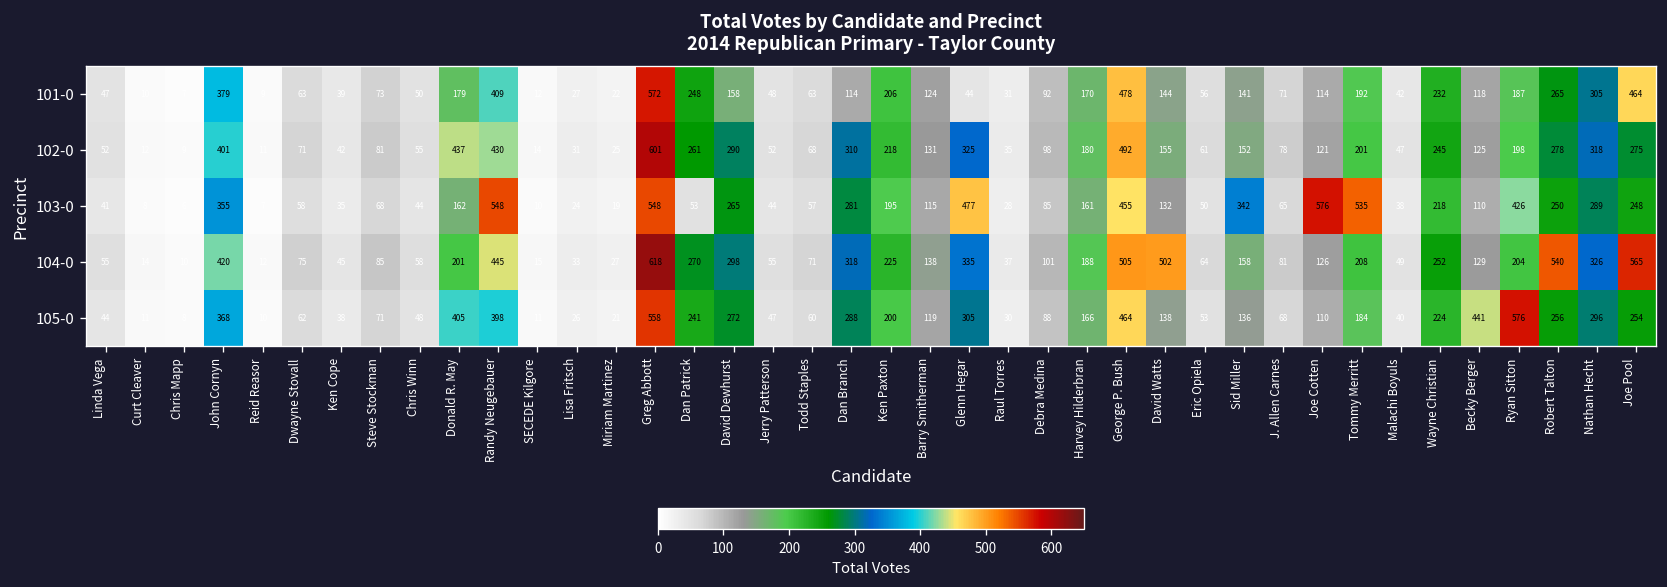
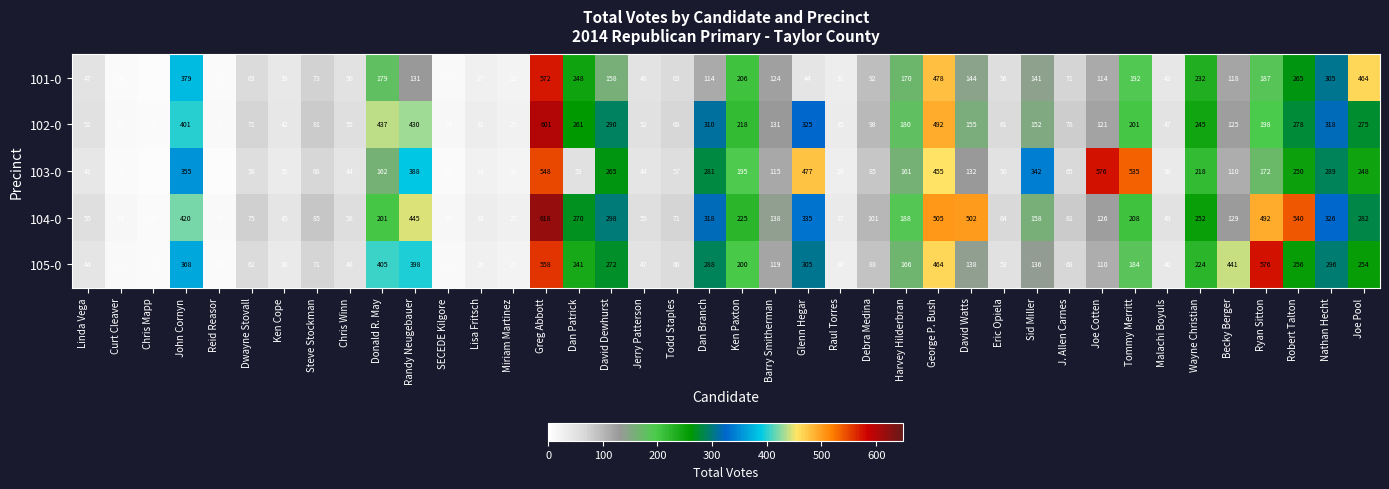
101-0, Randy Neugebauer: 409 -> 131
103-0, Randy Neugebauer: 548 -> 388
103-0, Ryan Sitton: 426 -> 172
104-0, Ryan Sitton: 204 -> 492
104-0, Joe Pool: 565 -> 282
